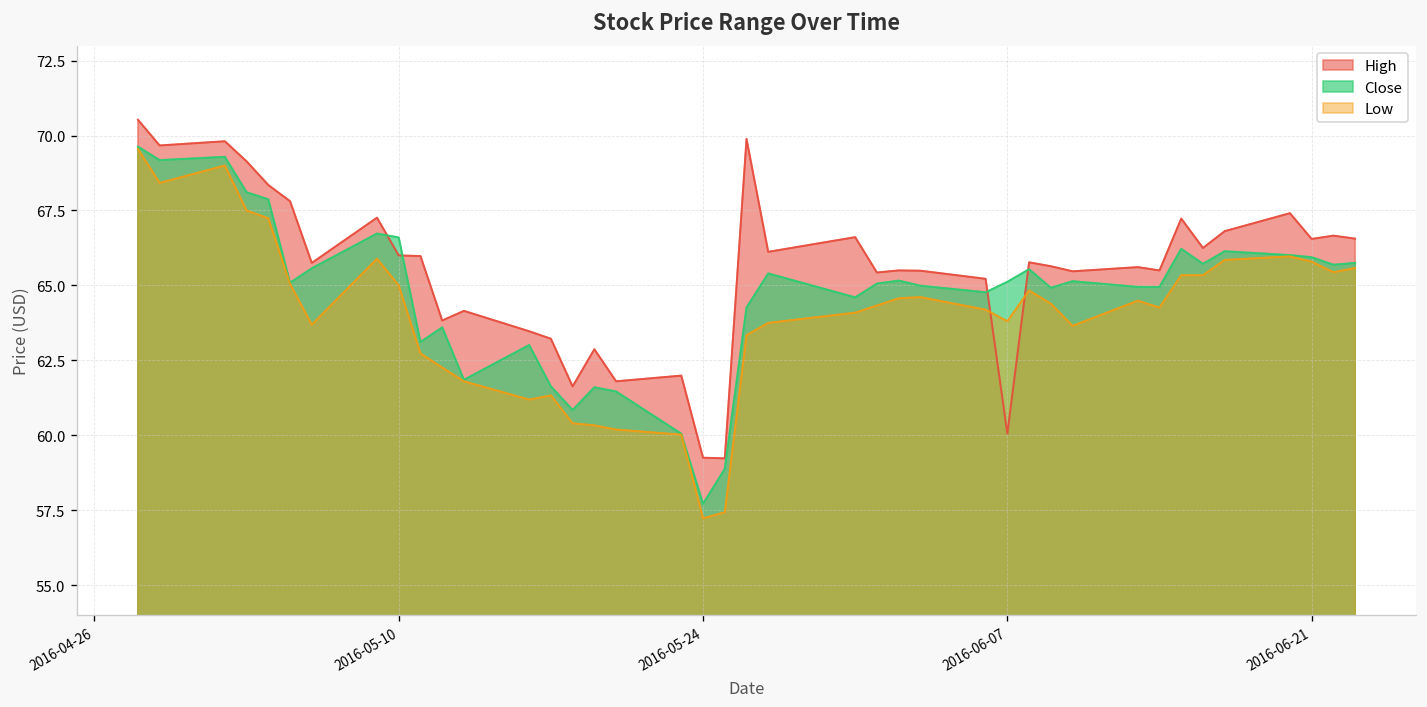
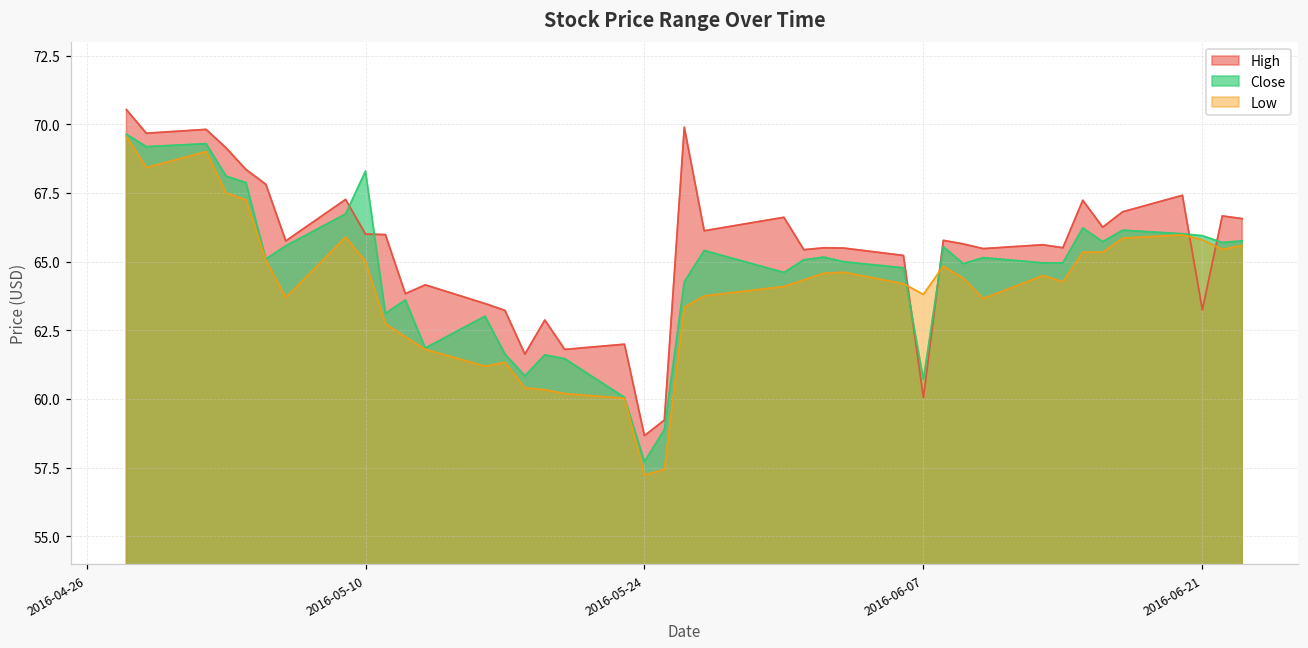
Close, 2016-05-10: 66.6 -> 68.3
High, 2016-05-24: 59.3 -> 58.7
Close, 2016-06-07: 65.1 -> 60.7
High, 2016-06-21: 66.6 -> 63.2
